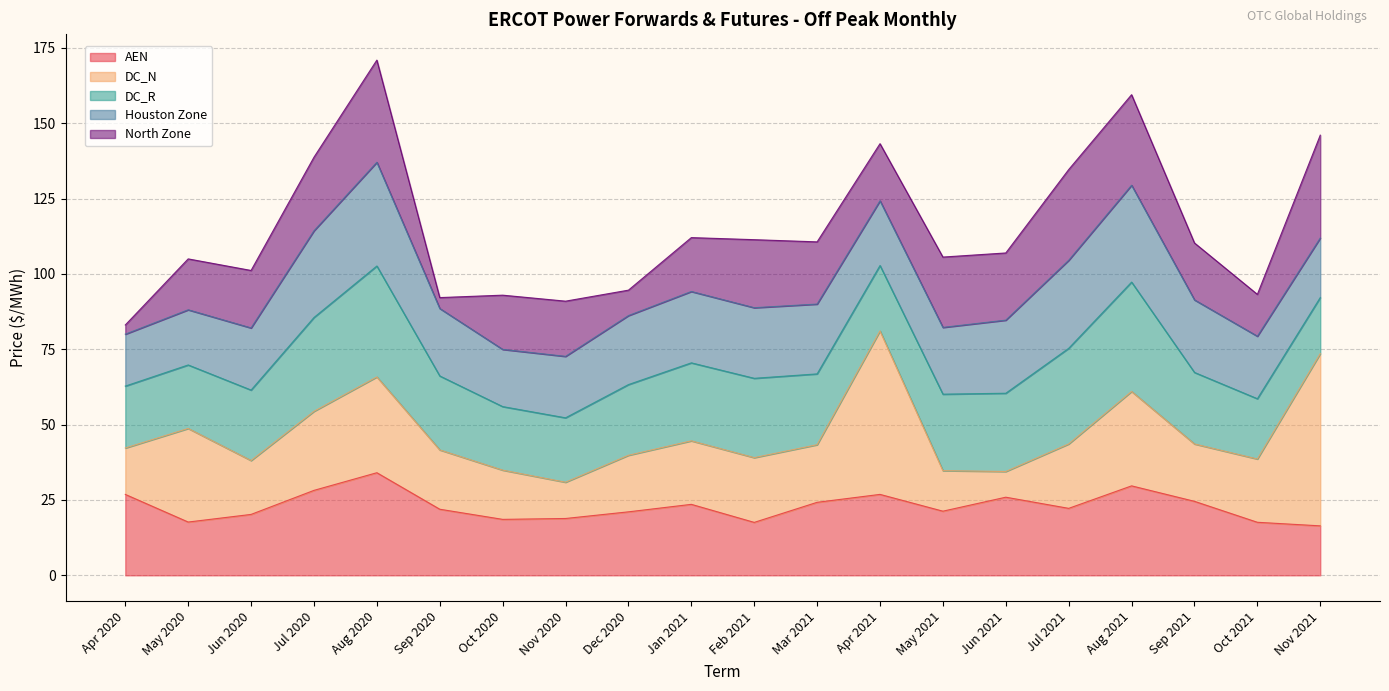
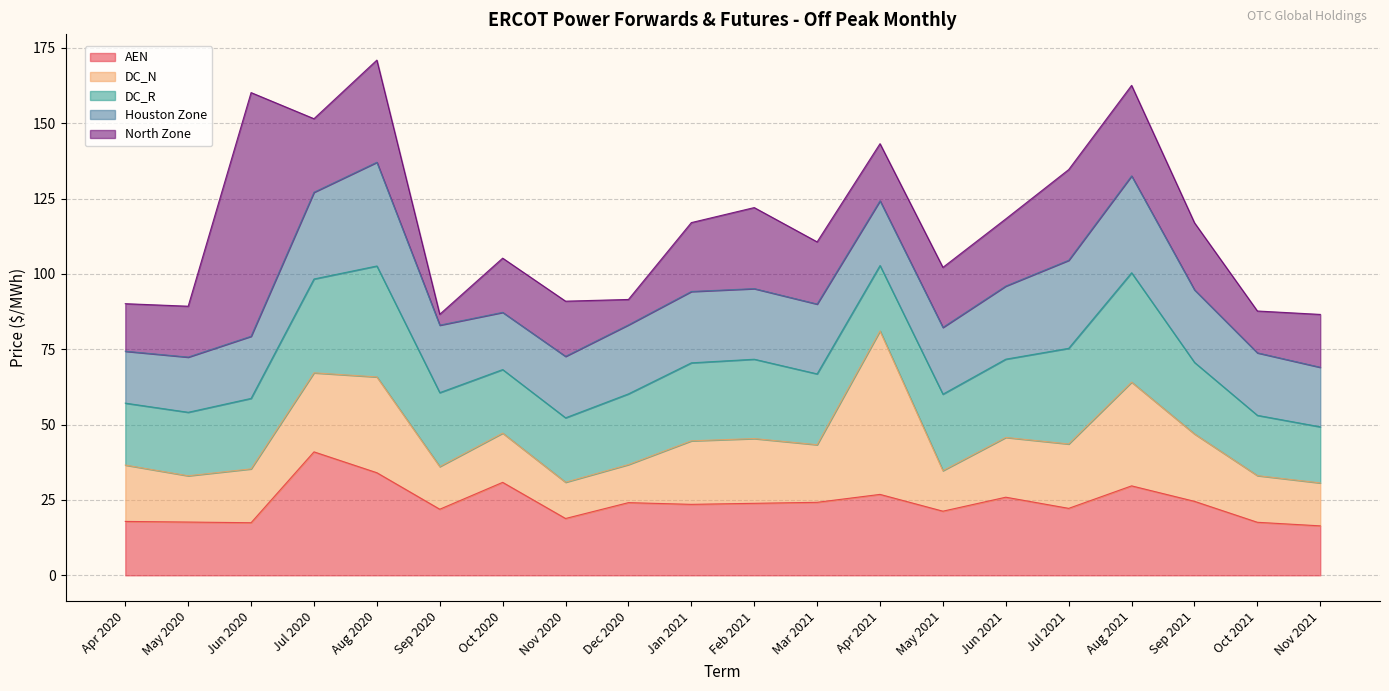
AEN, Apr 2020: 27 -> 18
DC_N, Apr 2020: 15 -> 19
North Zone, Apr 2020: 3 -> 16
DC_N, May 2020: 31 -> 15
AEN, Jun 2020: 20 -> 17
North Zone, Jun 2020: 19 -> 81
AEN, Jul 2020: 28 -> 41
DC_N, Sep 2020: 20 -> 14
AEN, Oct 2020: 19 -> 31
AEN, Dec 2020: 21 -> 24
DC_N, Dec 2020: 19 -> 13
North Zone, Jan 2021: 18 -> 23
AEN, Feb 2021: 18 -> 24
North Zone, Feb 2021: 23 -> 27
North Zone, May 2021: 23 -> 20
DC_N, Jun 2021: 9 -> 20
DC_N, Aug 2021: 31 -> 34
DC_N, Sep 2021: 19 -> 22
North Zone, Sep 2021: 19 -> 22
DC_N, Oct 2021: 21 -> 15
DC_N, Nov 2021: 57 -> 14
North Zone, Nov 2021: 34 -> 18
